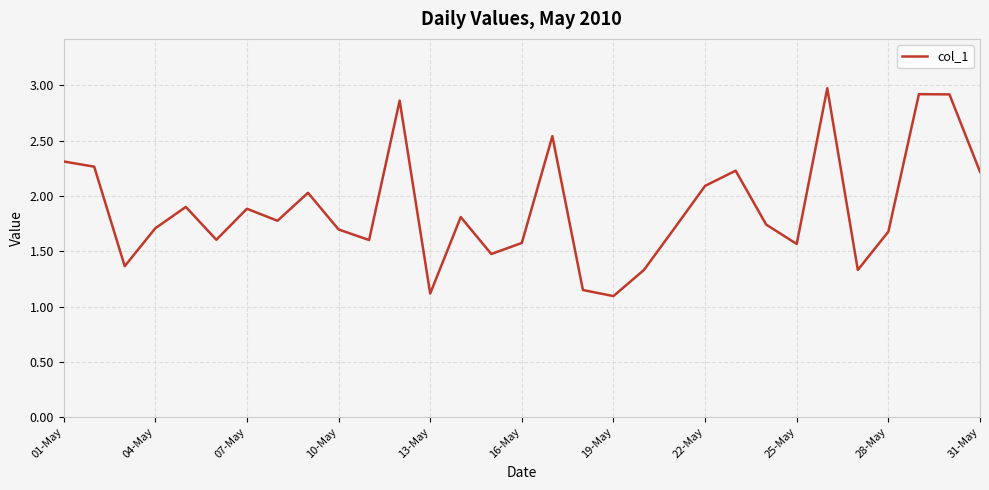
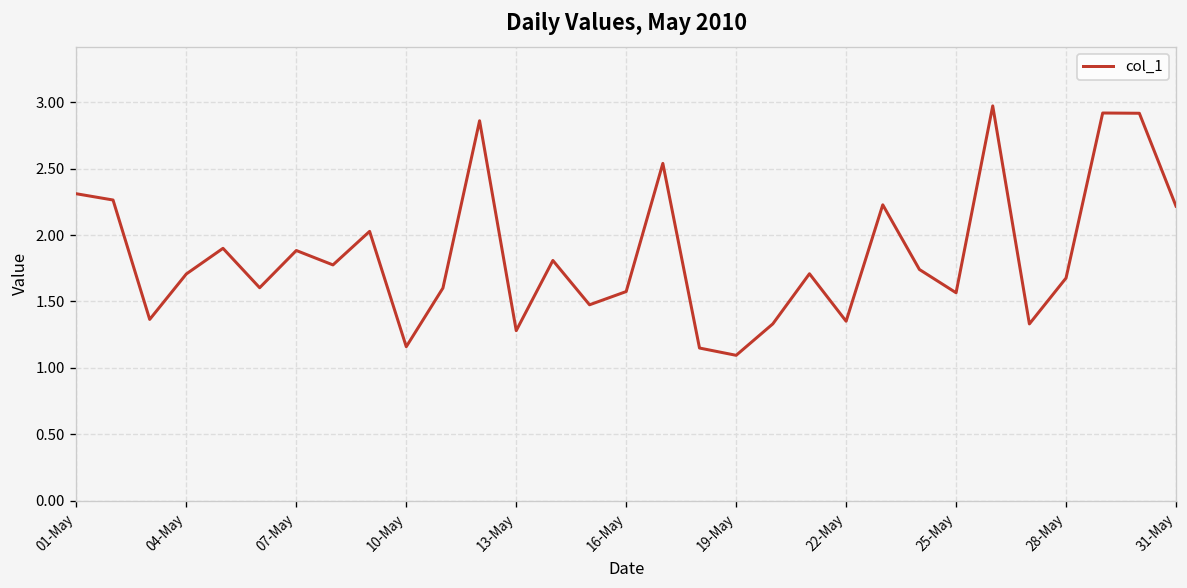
10-May: 1.70 -> 1.16
13-May: 1.12 -> 1.28
22-May: 2.09 -> 1.35
